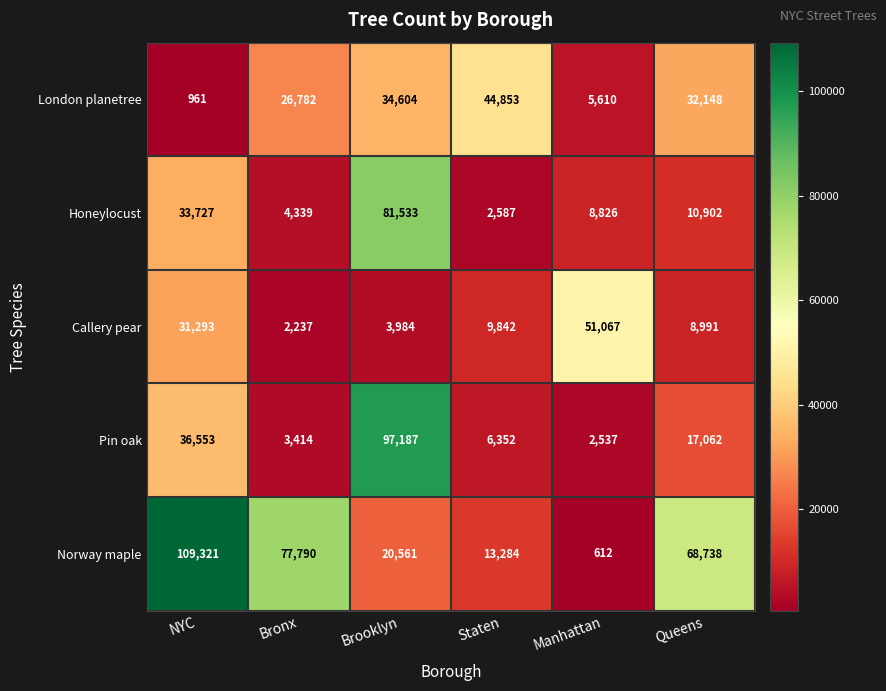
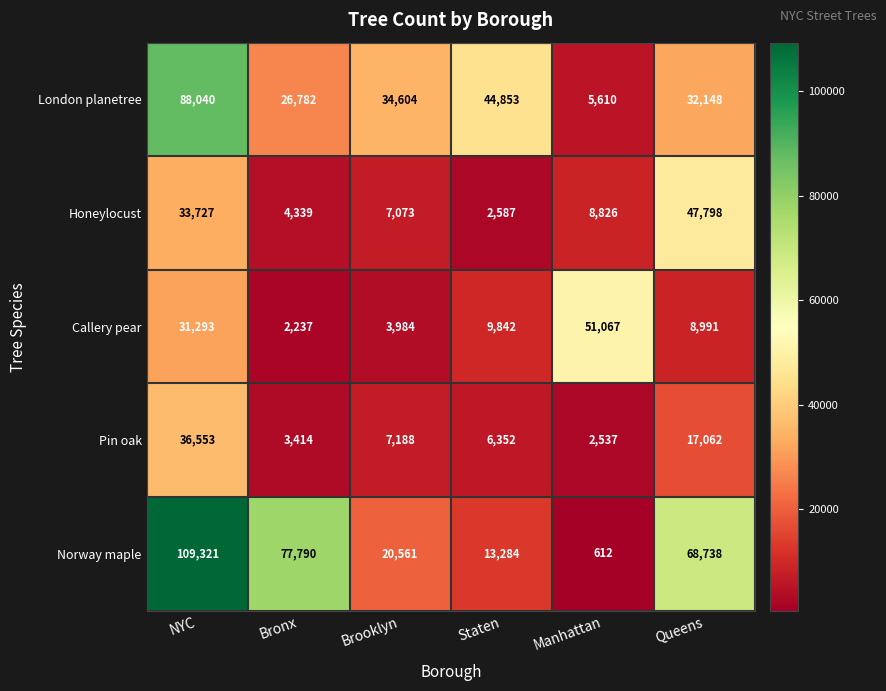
London planetree, NYC: 961 -> 88,040
Honeylocust, Brooklyn: 81,533 -> 7,073
Honeylocust, Queens: 10,902 -> 47,798
Pin oak, Brooklyn: 97,187 -> 7,188
